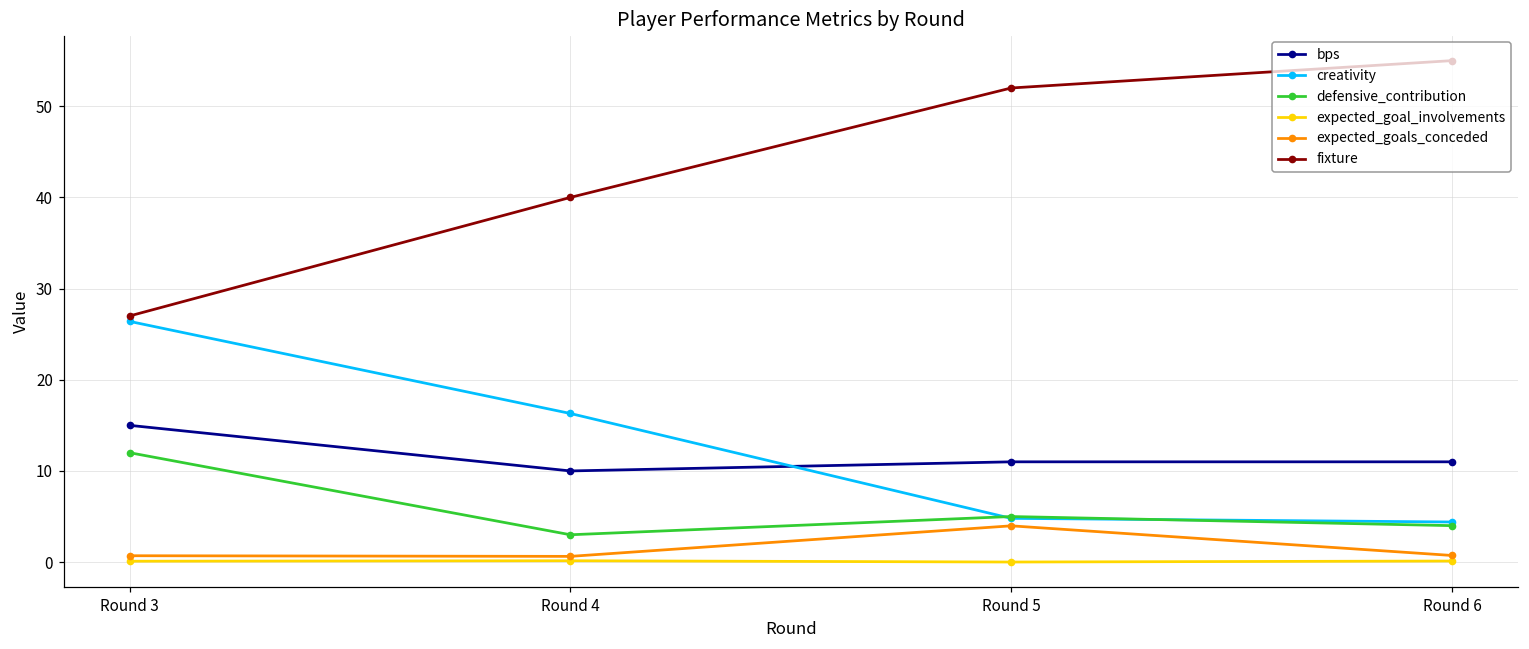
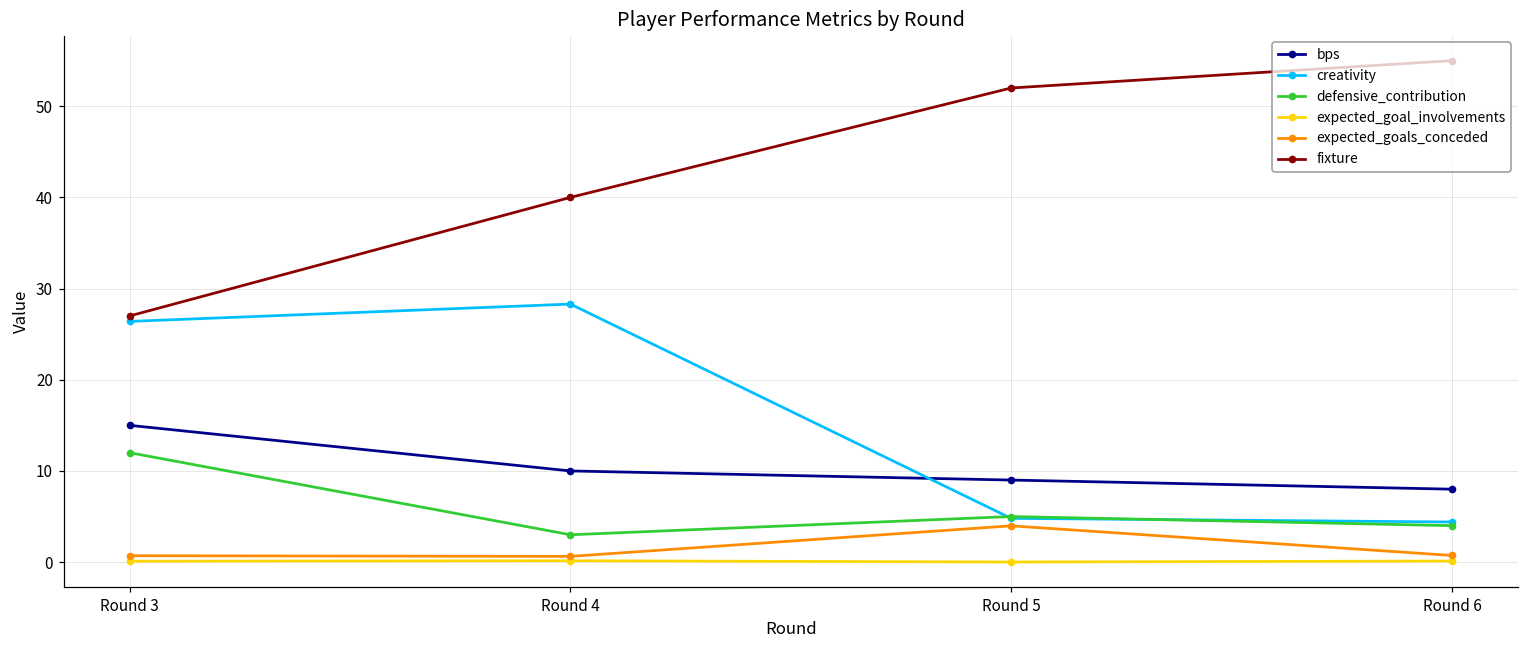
creativity, Round 4: 16 -> 28
bps, Round 5: 11 -> 9
bps, Round 6: 11 -> 8
